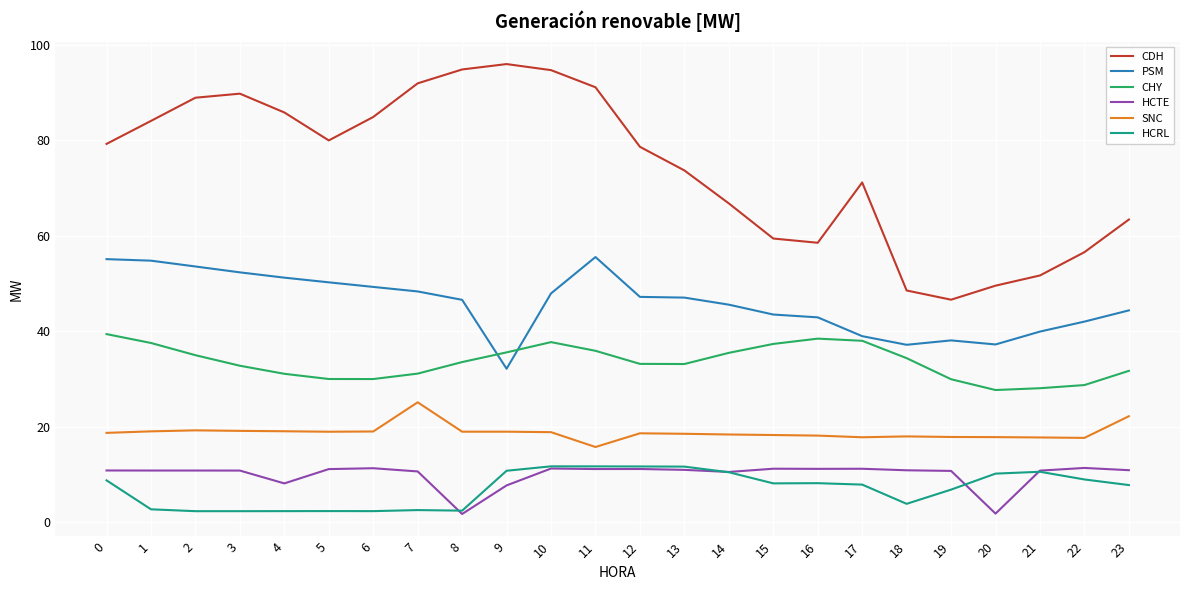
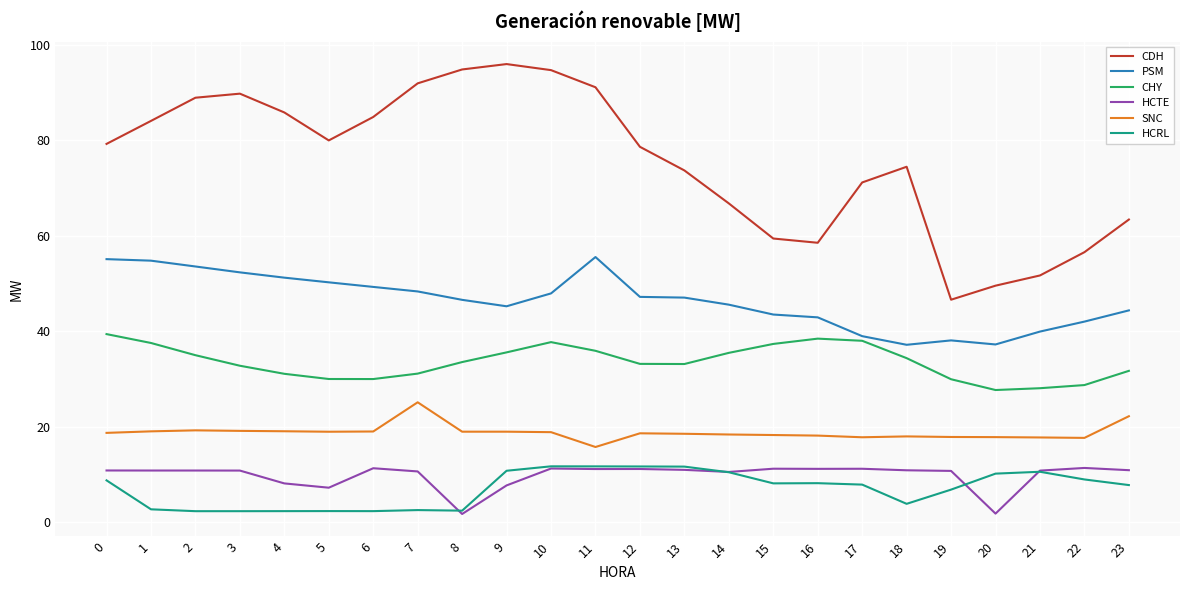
HCTE, 5: 11 -> 7
PSM, 9: 32 -> 45
CDH, 18: 49 -> 74
